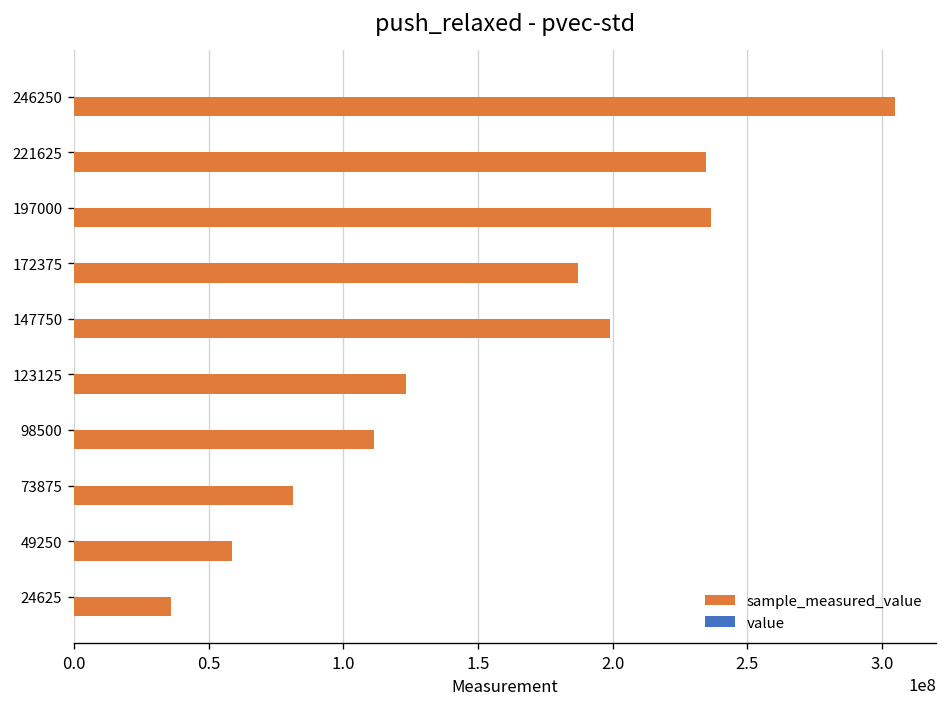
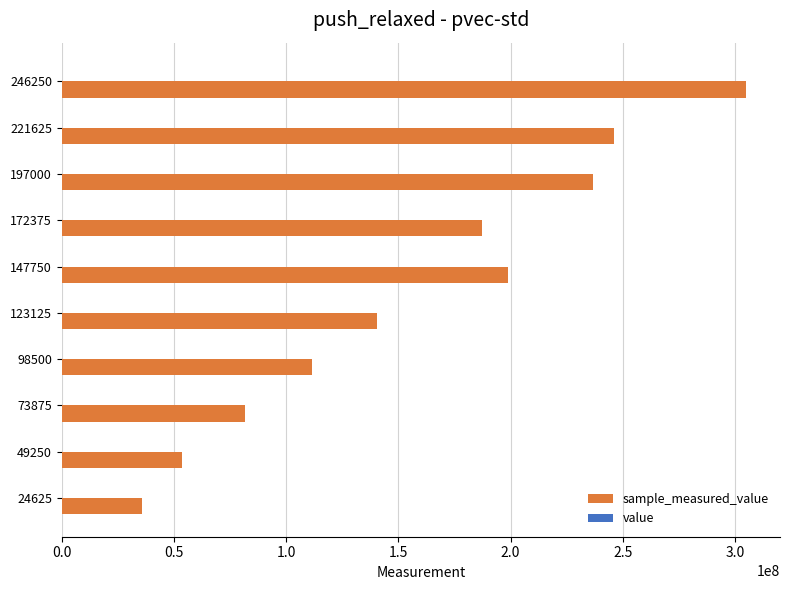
sample_measured_value, 221625: 234000000 -> 246000000
sample_measured_value, 123125: 123000000 -> 140000000
sample_measured_value, 49250: 59000000 -> 54000000
